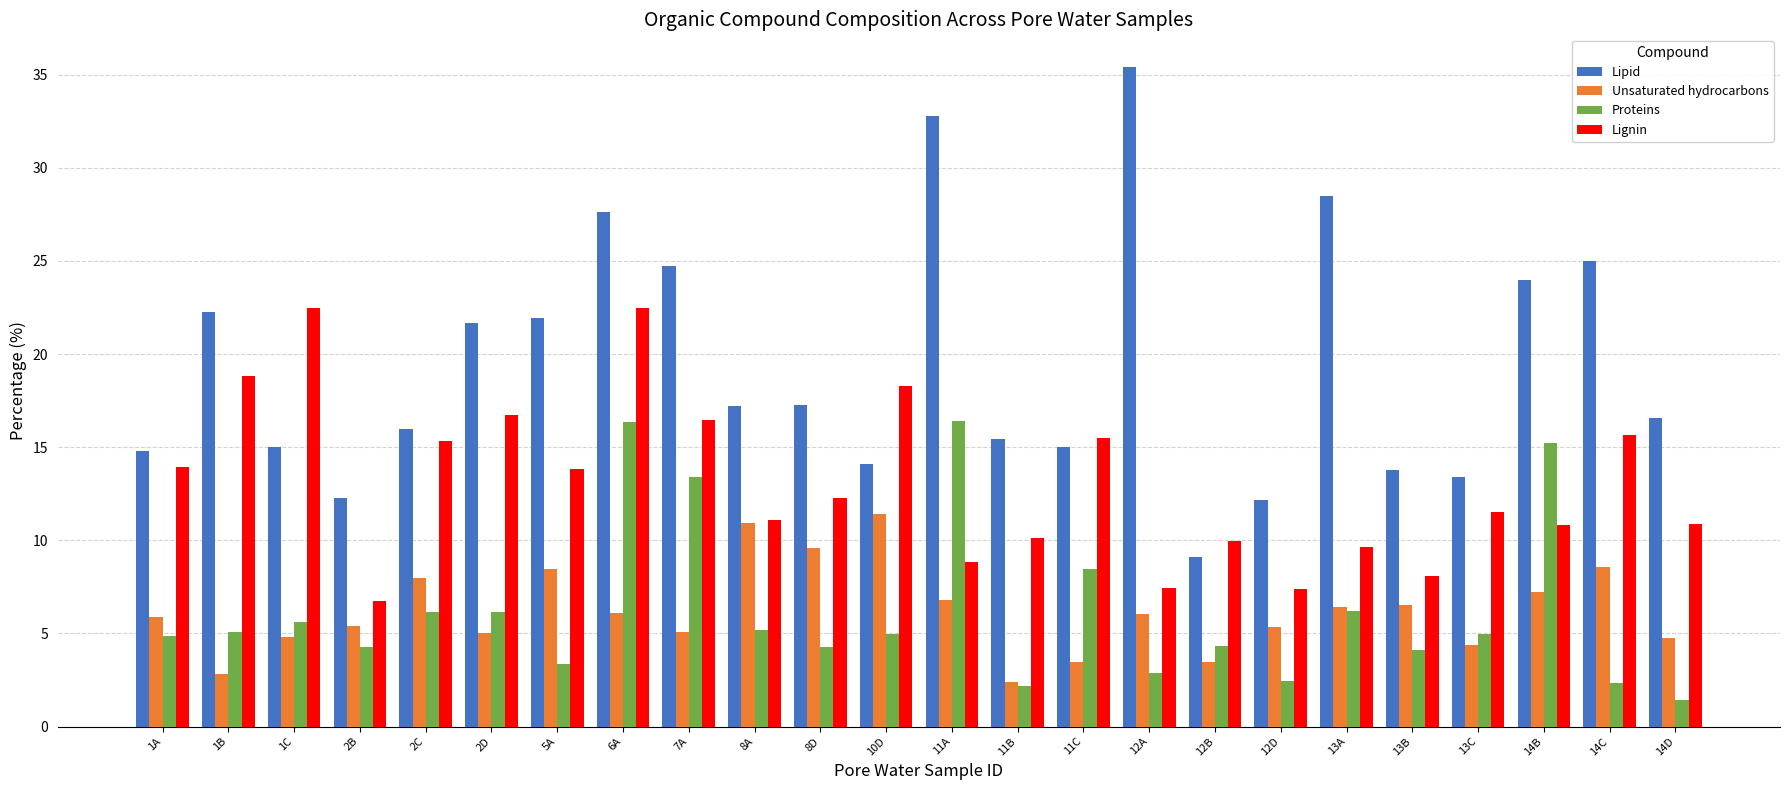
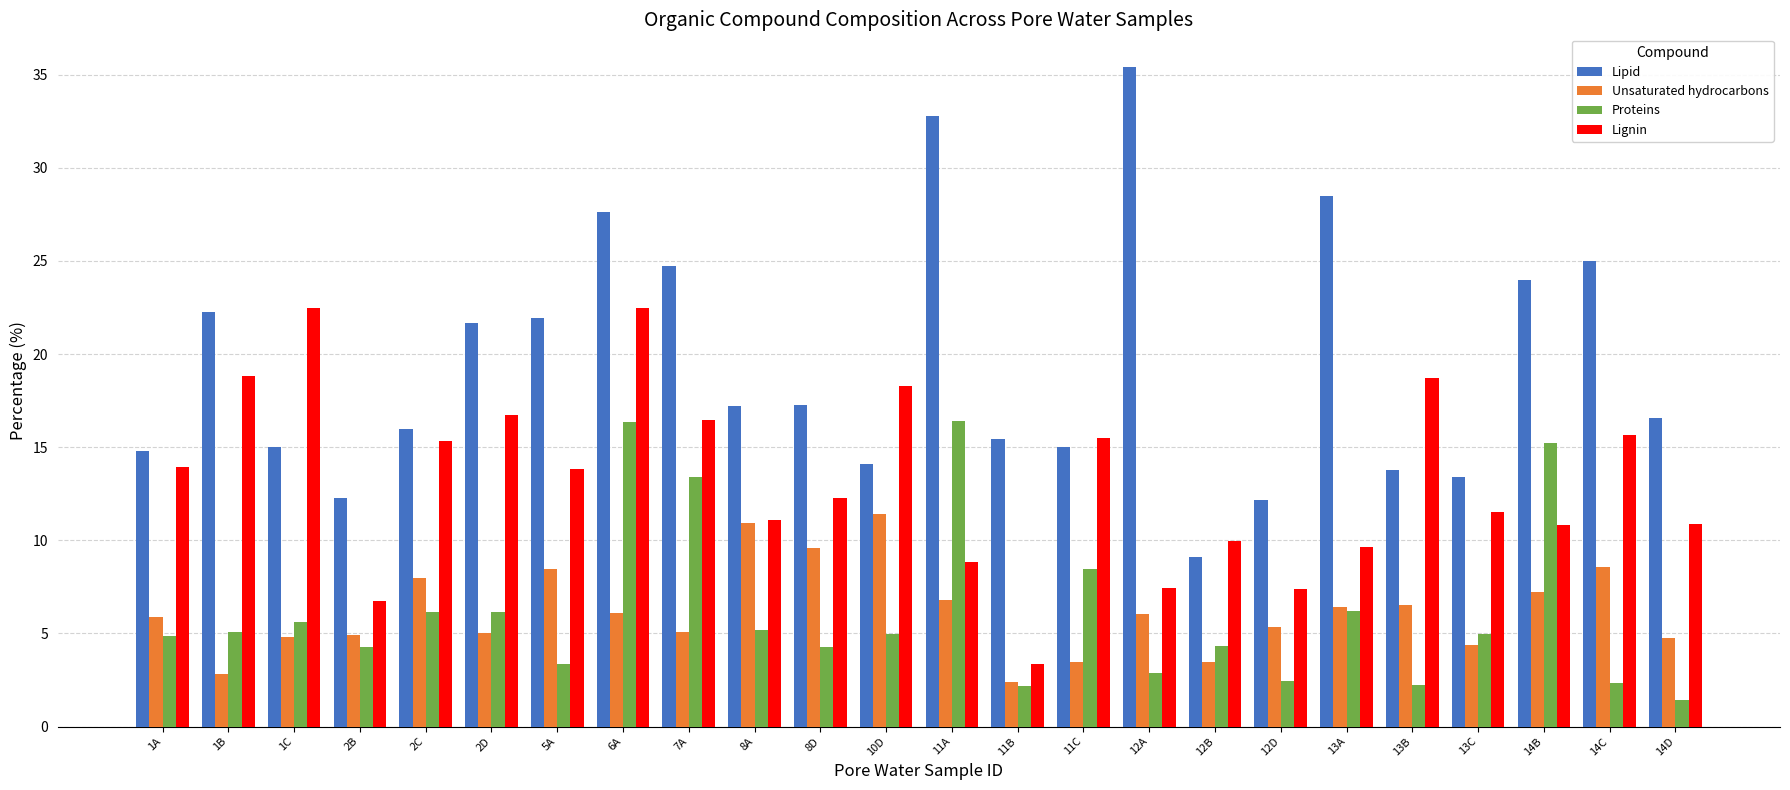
Unsaturated hydrocarbons, 2B: 5.4 -> 4.9
Lignin, 11B: 10.1 -> 3.3
Proteins, 13B: 4.1 -> 2.2
Lignin, 13B: 8.1 -> 18.7
